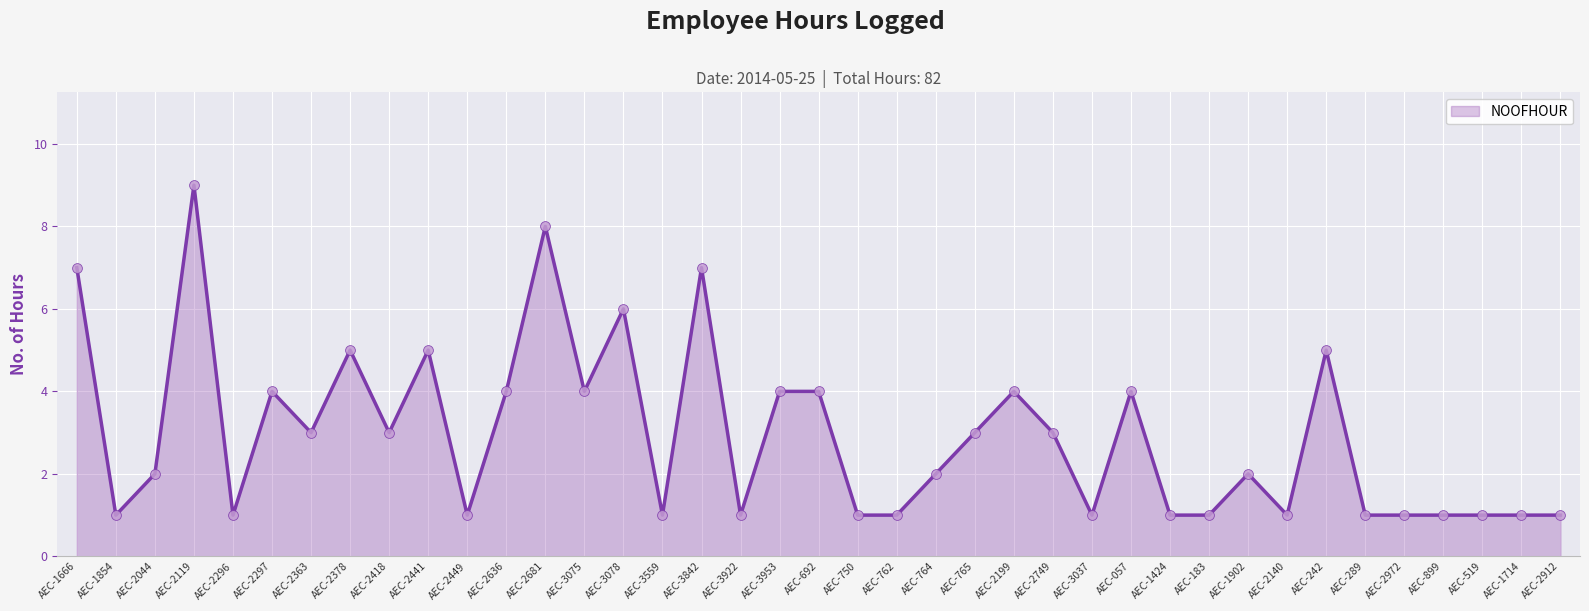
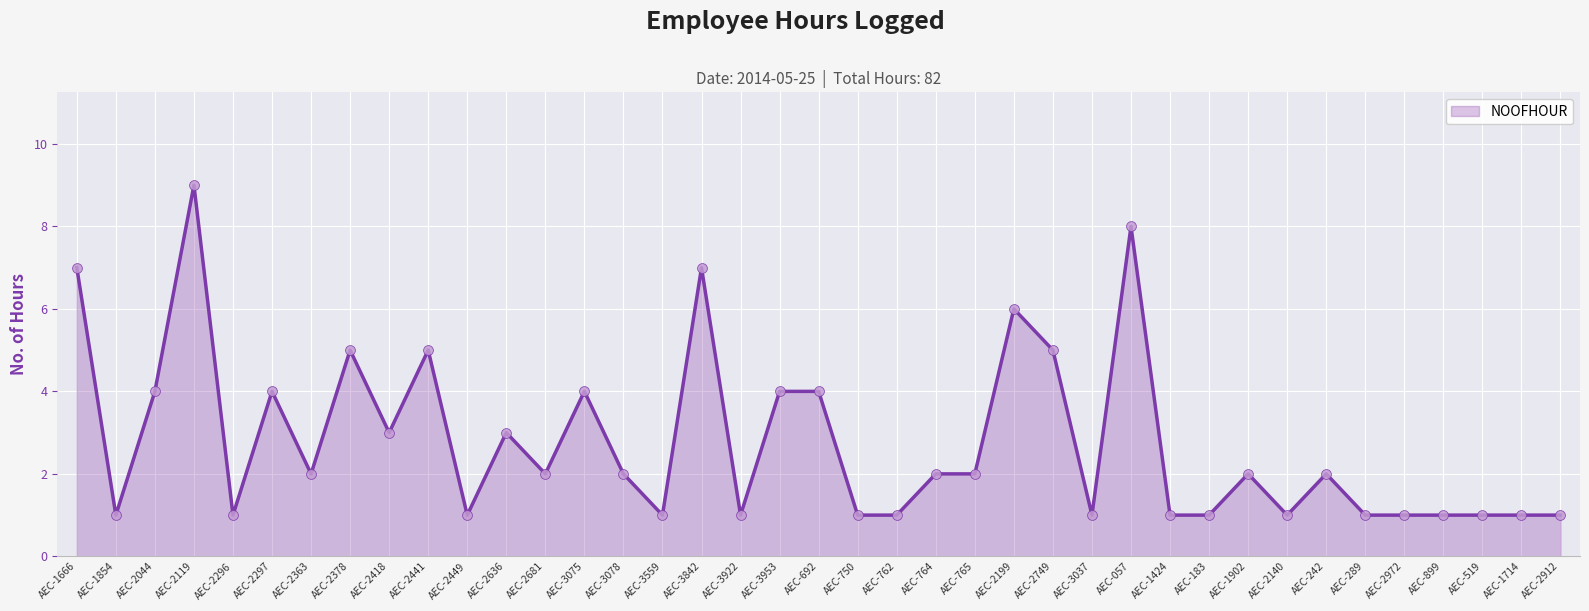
AEC-2044: 2 -> 4
AEC-2363: 3 -> 2
AEC-2636: 4 -> 3
AEC-2681: 8 -> 2
AEC-3078: 6 -> 2
AEC-765: 3 -> 2
AEC-2199: 4 -> 6
AEC-2749: 3 -> 5
AEC-057: 4 -> 8
AEC-242: 5 -> 2
